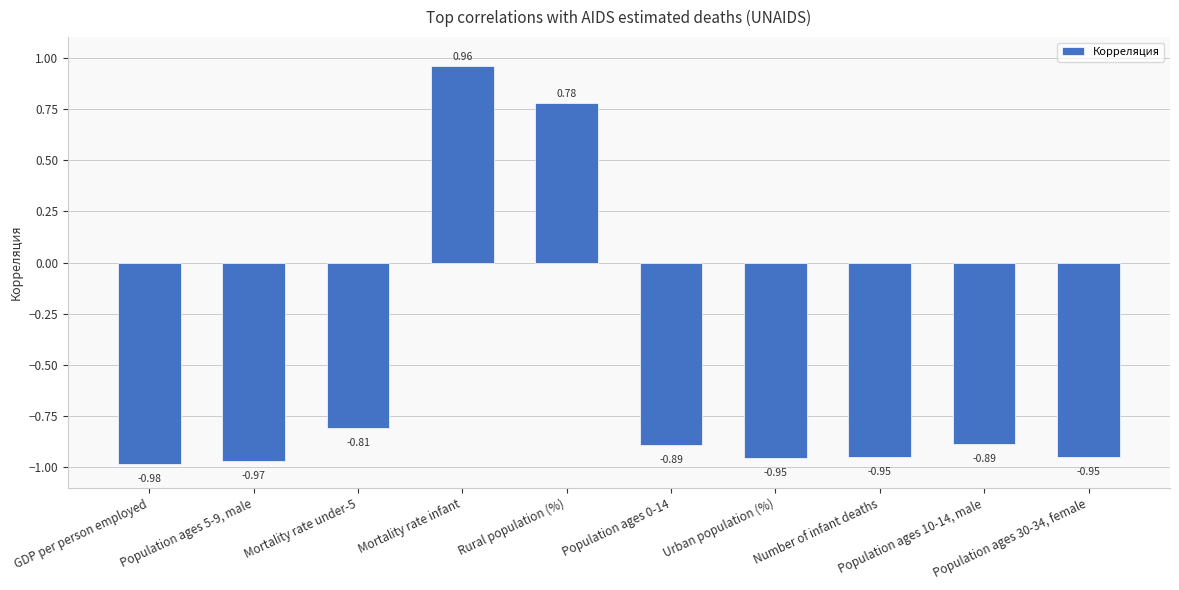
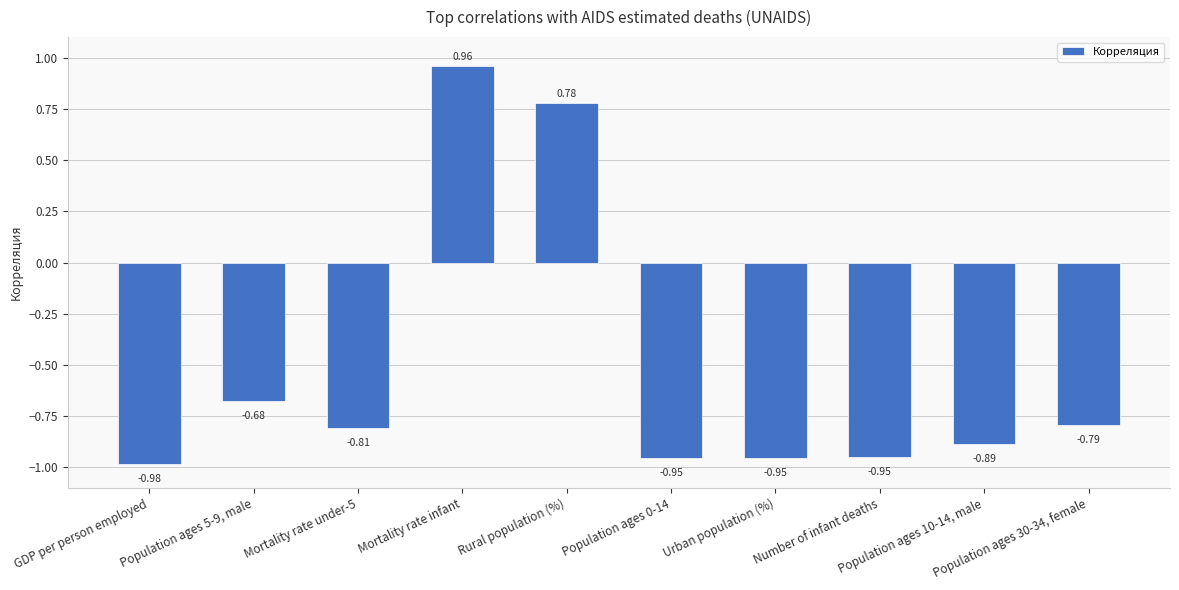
Population ages 5-9, male: -0.97 -> -0.68
Population ages 0-14: -0.89 -> -0.95
Population ages 30-34, female: -0.95 -> -0.79
